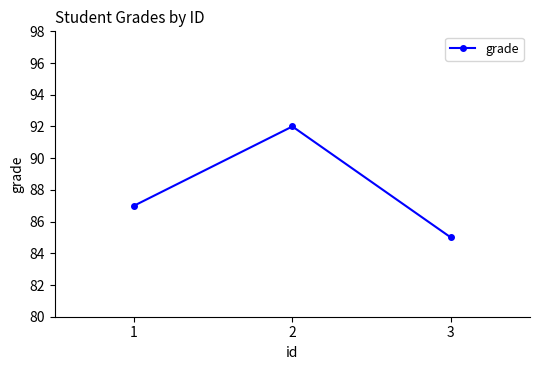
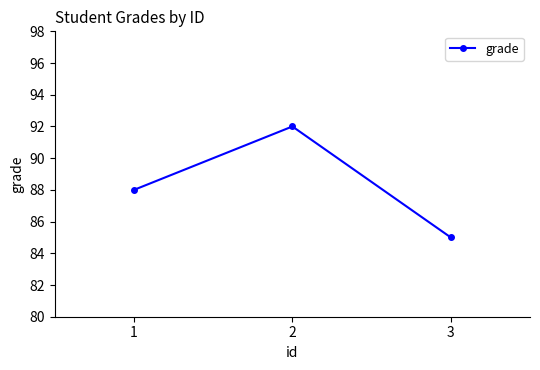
1: 87 -> 88
